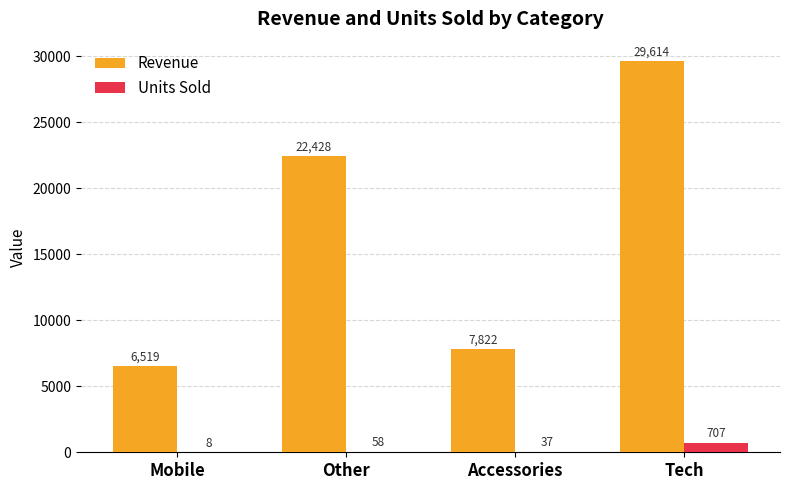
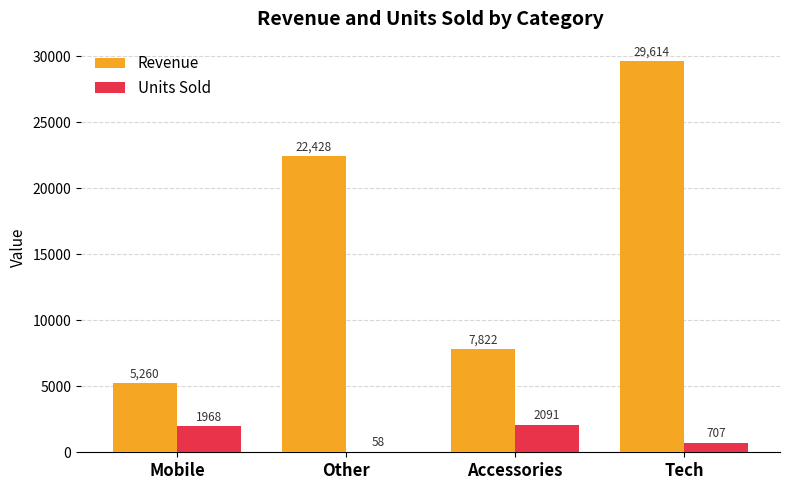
Revenue, Mobile: 6,519 -> 5,260
Units Sold, Mobile: 8 -> 1968
Units Sold, Accessories: 37 -> 2091
